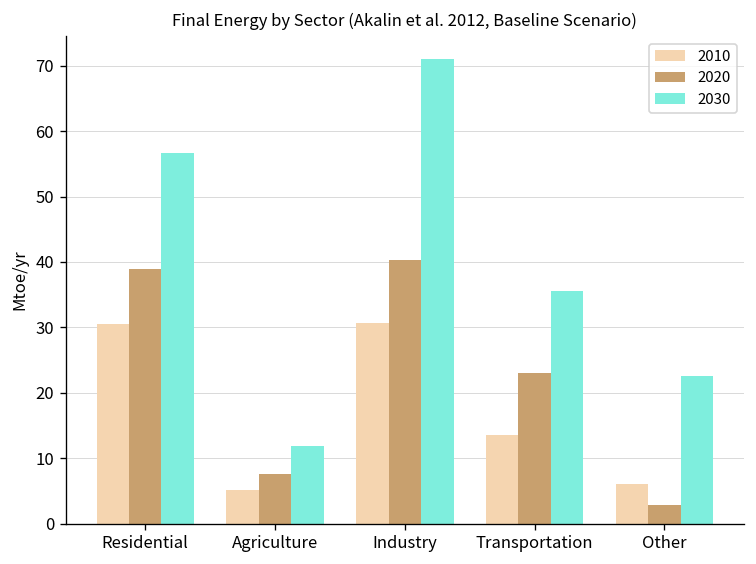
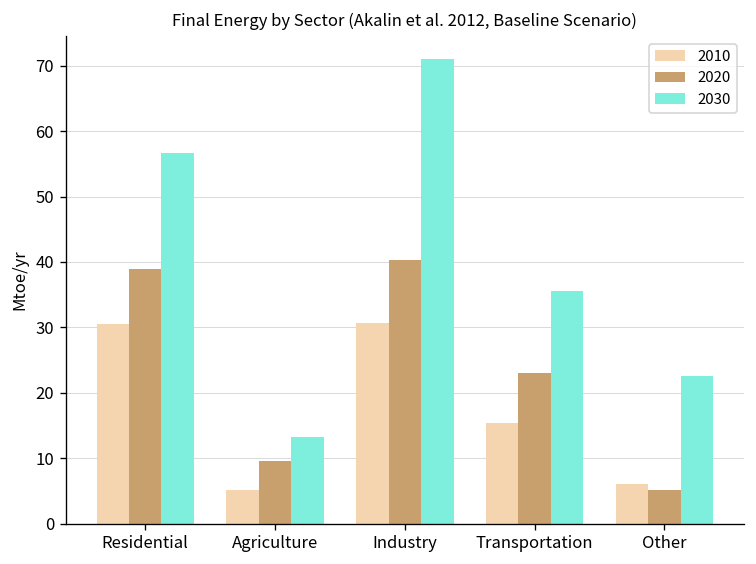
2020, Agriculture: 8 -> 10
2030, Agriculture: 12 -> 13
2010, Transportation: 14 -> 15
2020, Other: 3 -> 5
